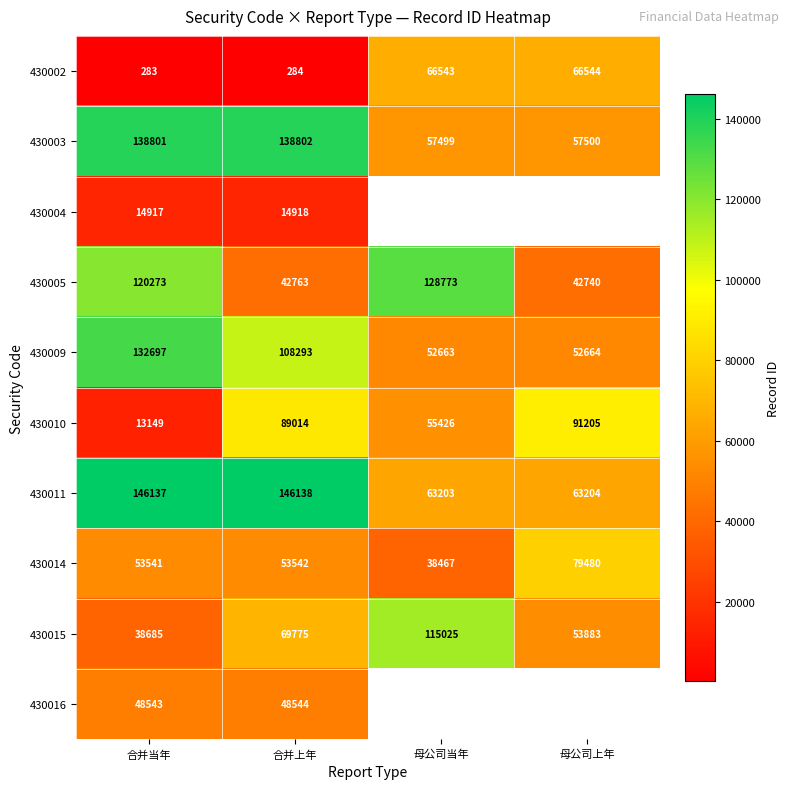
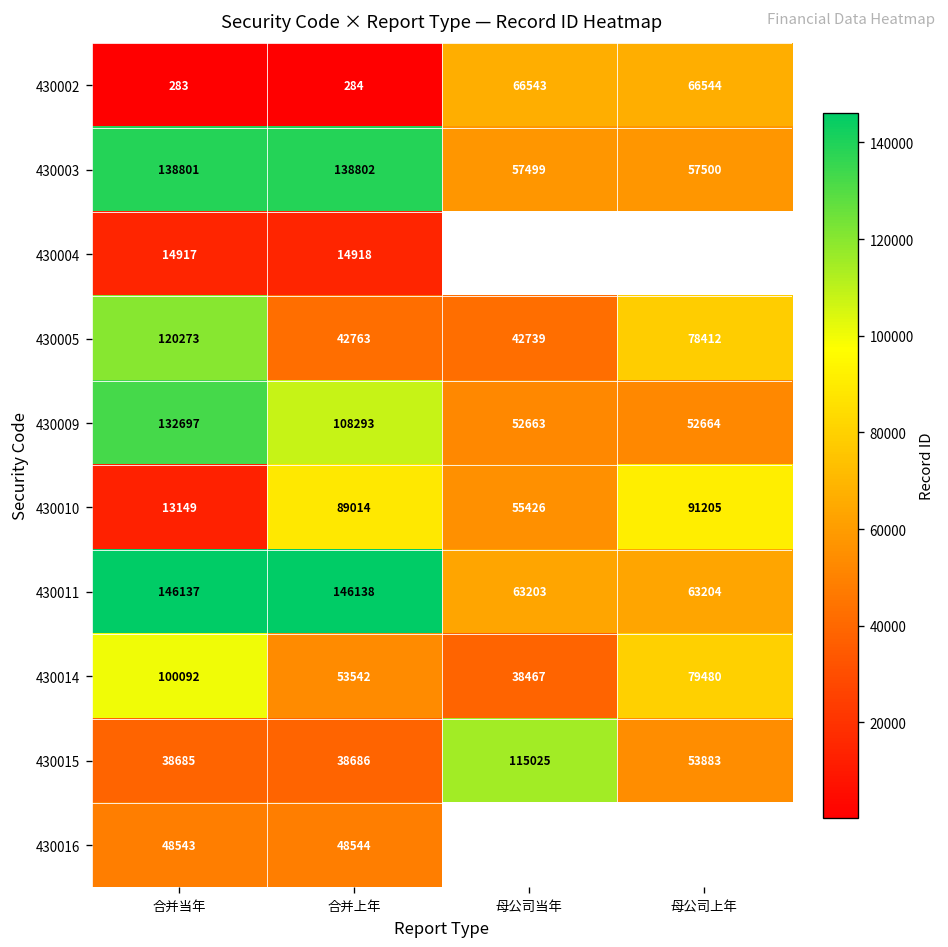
430005, 母公司当年: 128773 -> 42739
430005, 母公司上年: 42740 -> 78412
430014, 合并当年: 53541 -> 100092
430015, 合并上年: 69775 -> 38686
